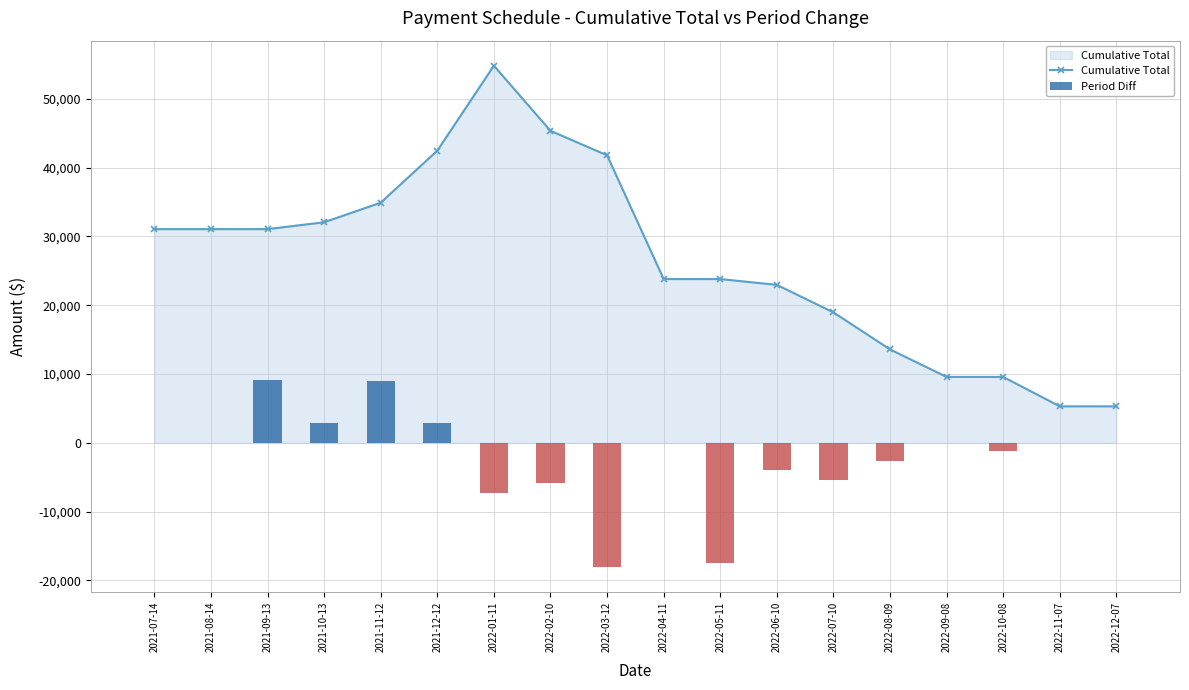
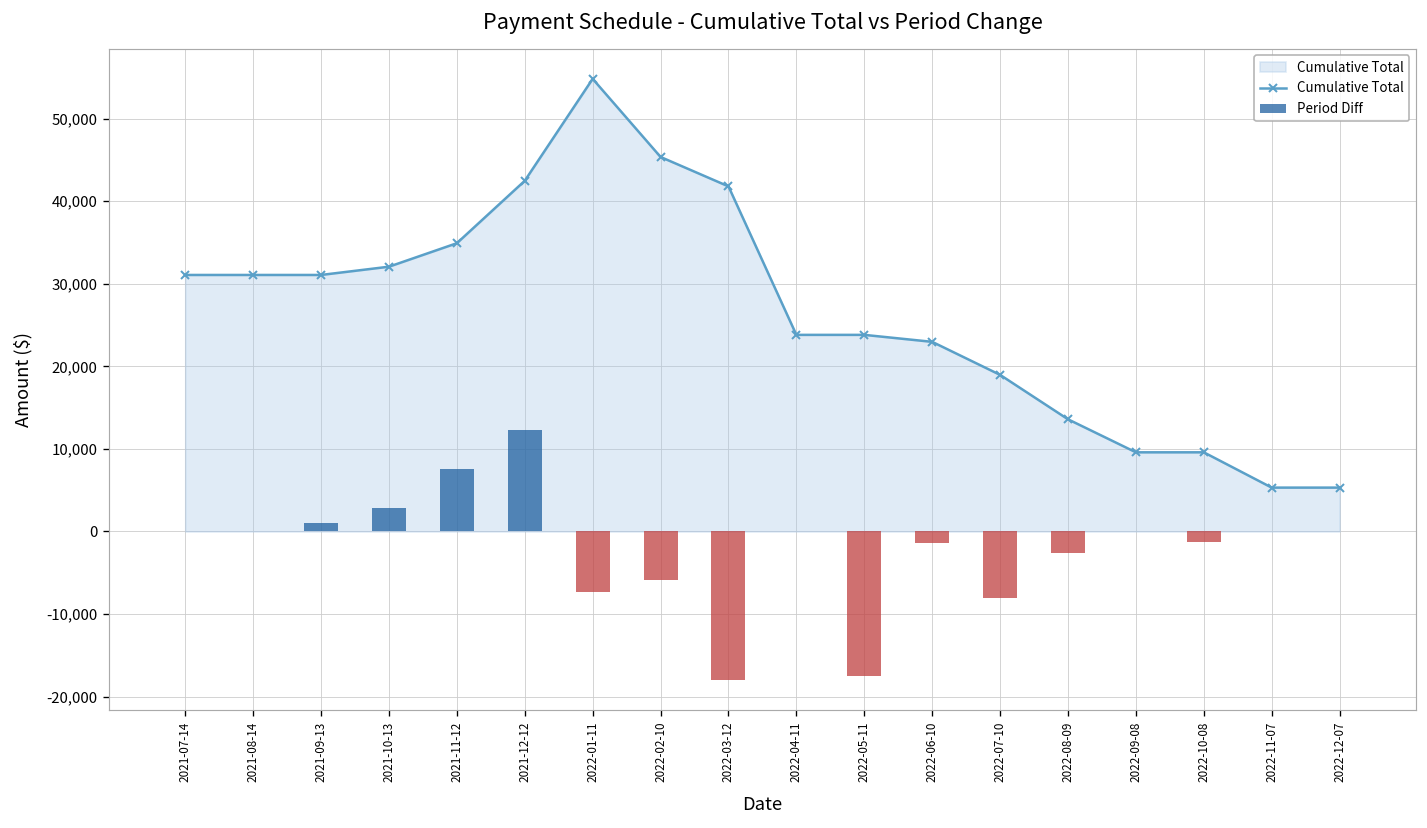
Period Diff, 2021-09-13: 9,000 -> 1,000
Period Diff, 2021-11-12: 9,000 -> 8,000
Period Diff, 2021-12-12: 3,000 -> 12,000
Period Diff, 2022-06-10: -4,000 -> -1,000
Period Diff, 2022-07-10: -5,000 -> -8,000
